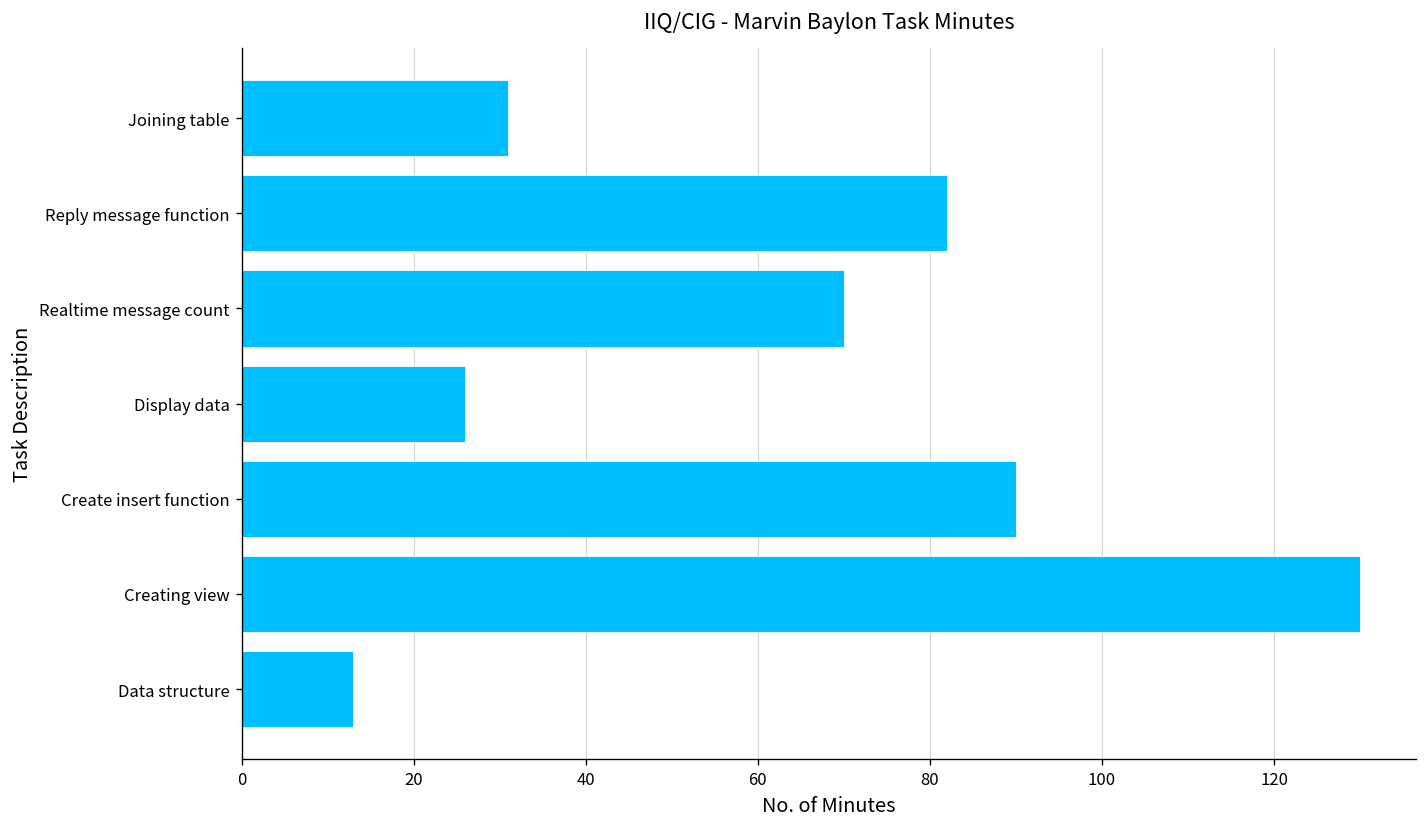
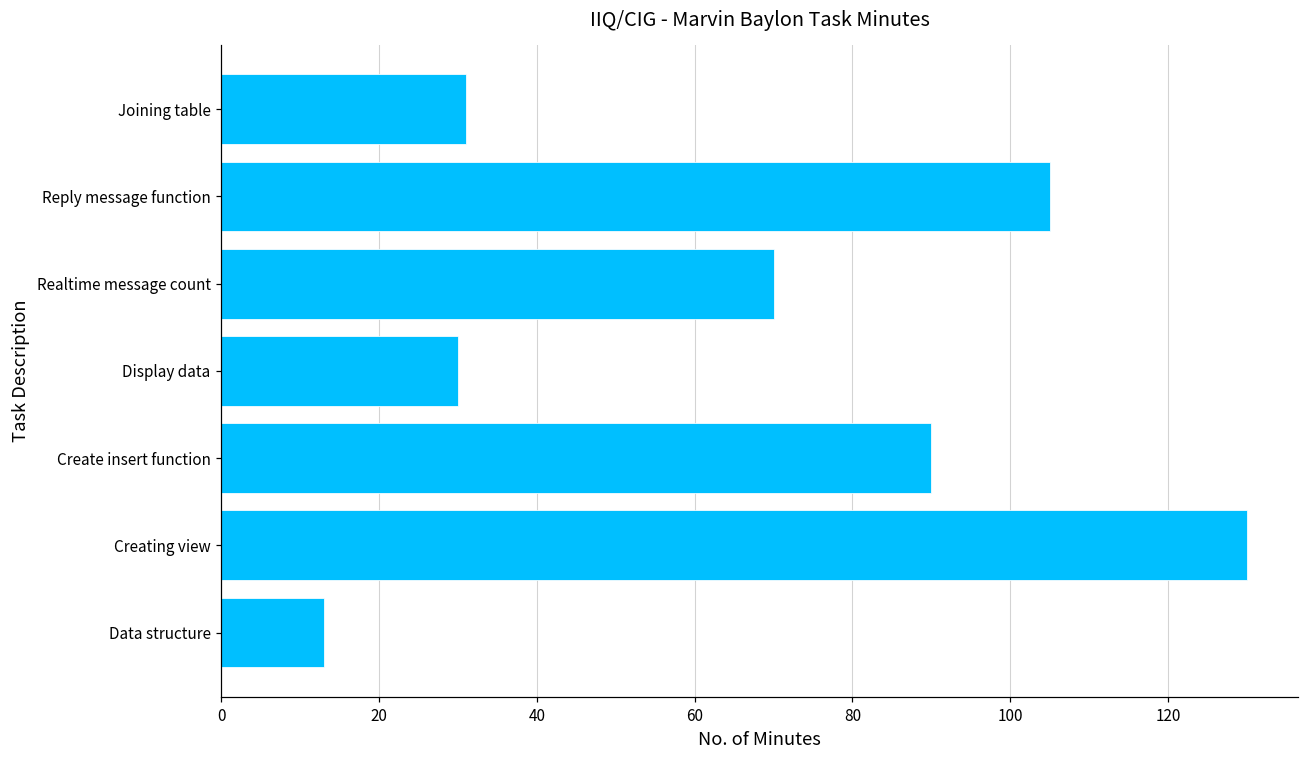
Reply message function: 82 -> 105
Display data: 26 -> 30
